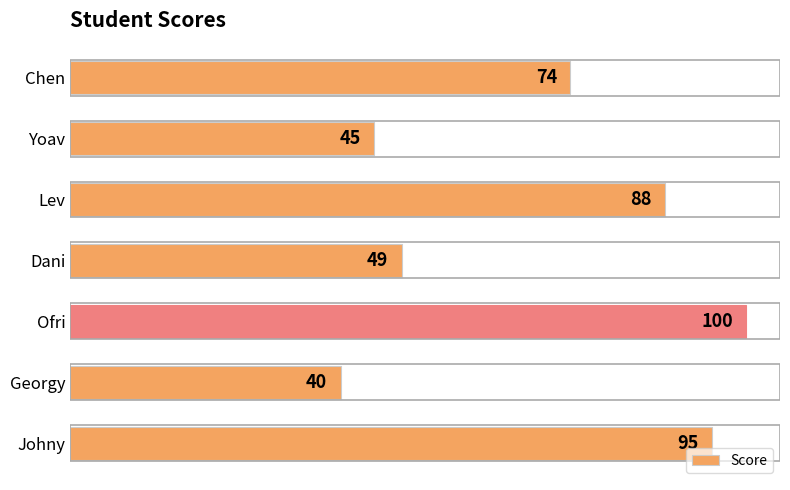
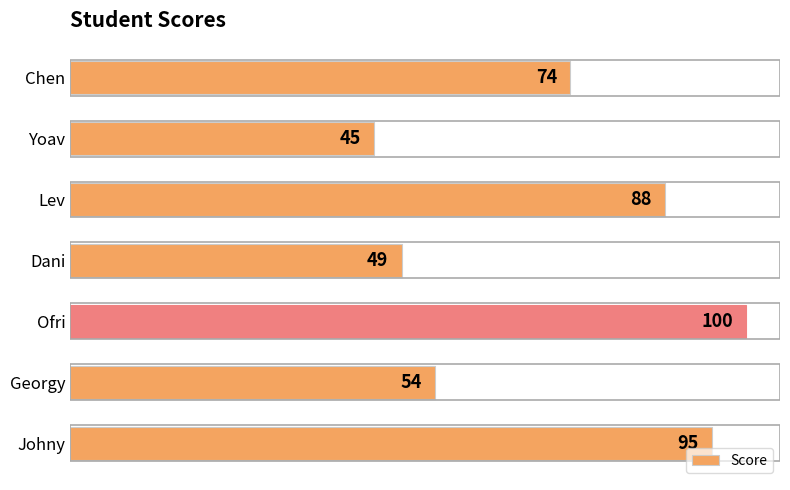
Georgy: 40 -> 54
